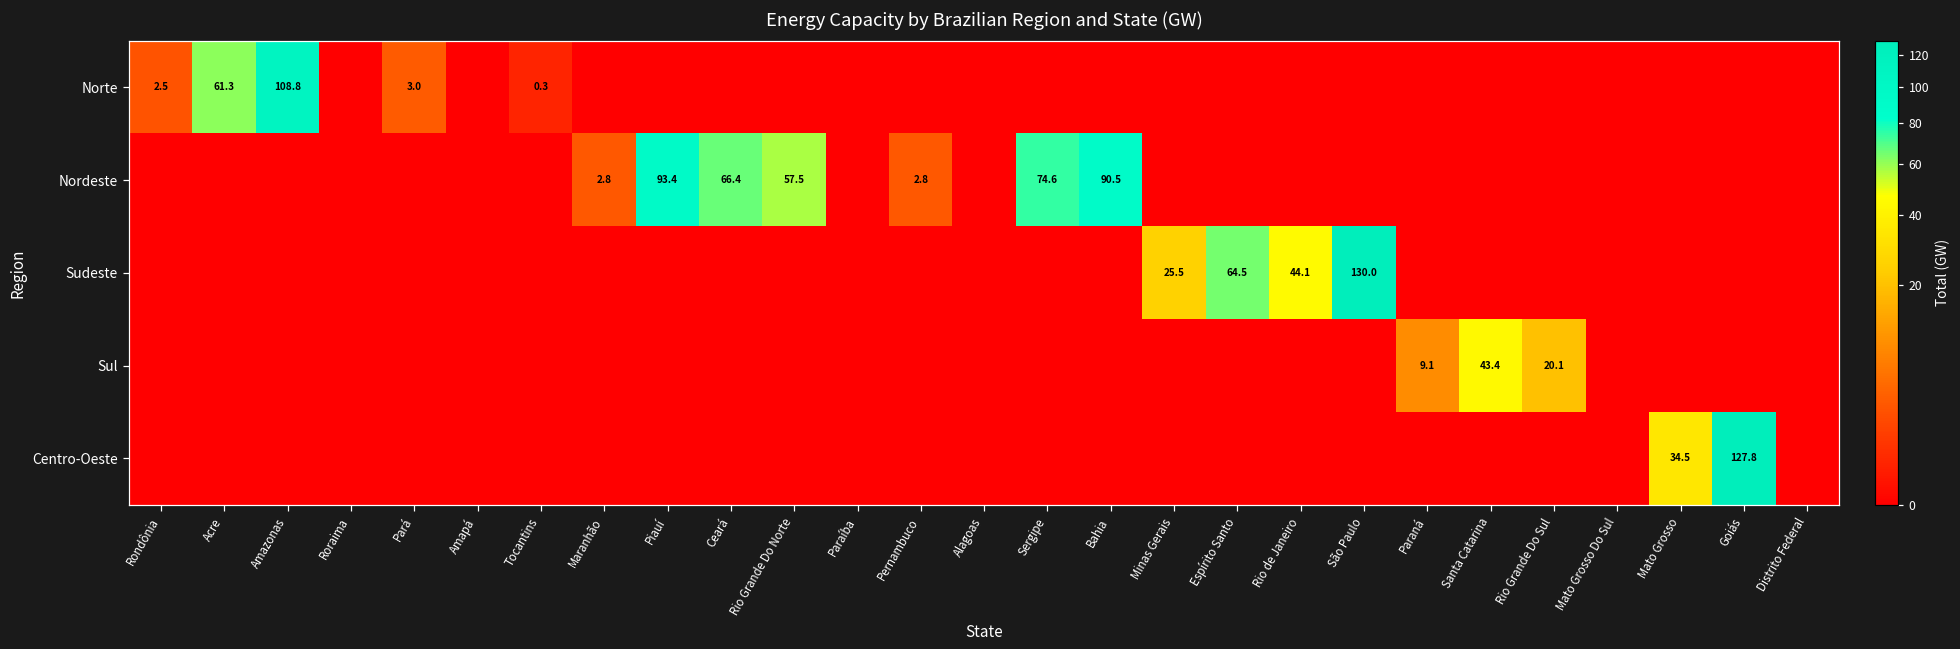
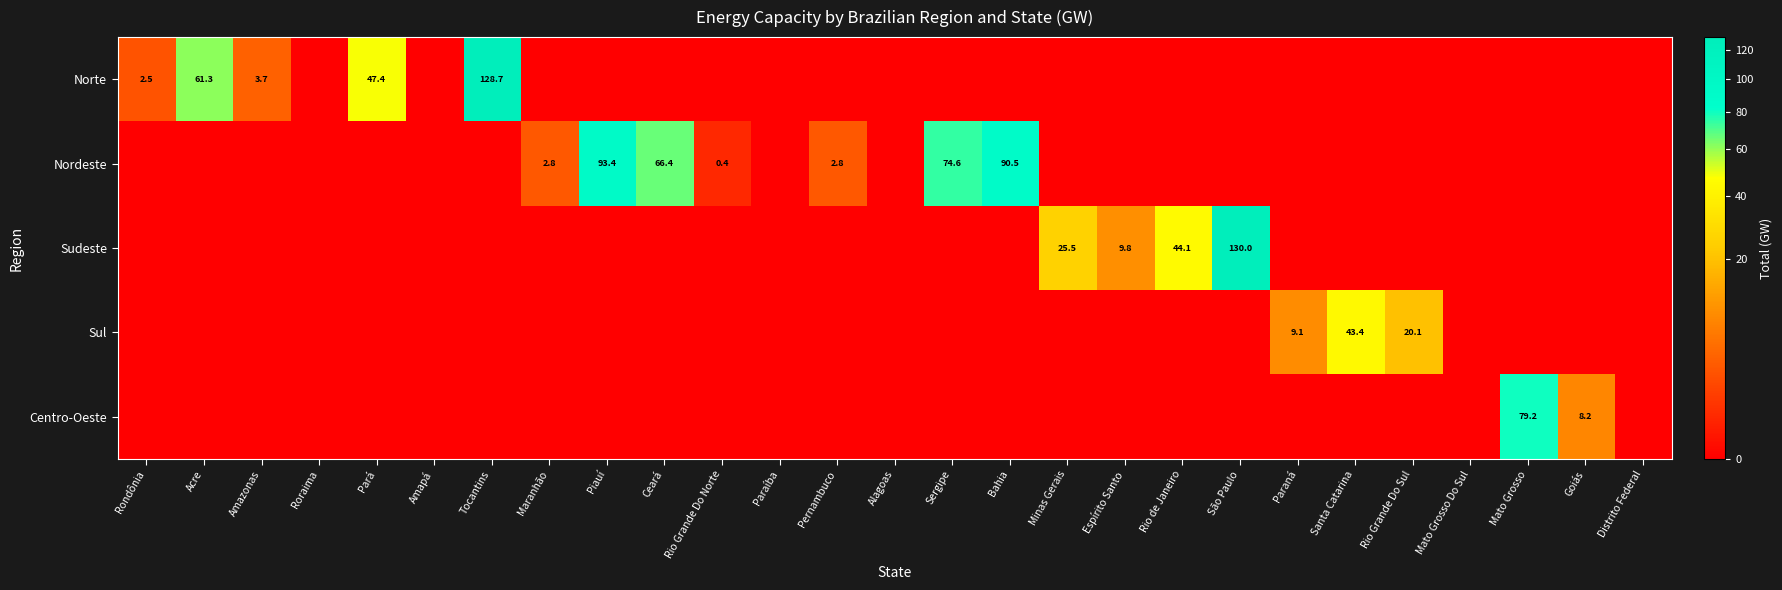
Norte, Amazonas: 108.8 -> 3.7
Norte, Pará: 3.0 -> 47.4
Norte, Tocantins: 0.3 -> 128.7
Nordeste, Rio Grande Do Norte: 57.5 -> 0.4
Sudeste, Espírito Santo: 64.5 -> 9.8
Centro-Oeste, Mato Grosso: 34.5 -> 79.2
Centro-Oeste, Goiás: 127.8 -> 8.2
